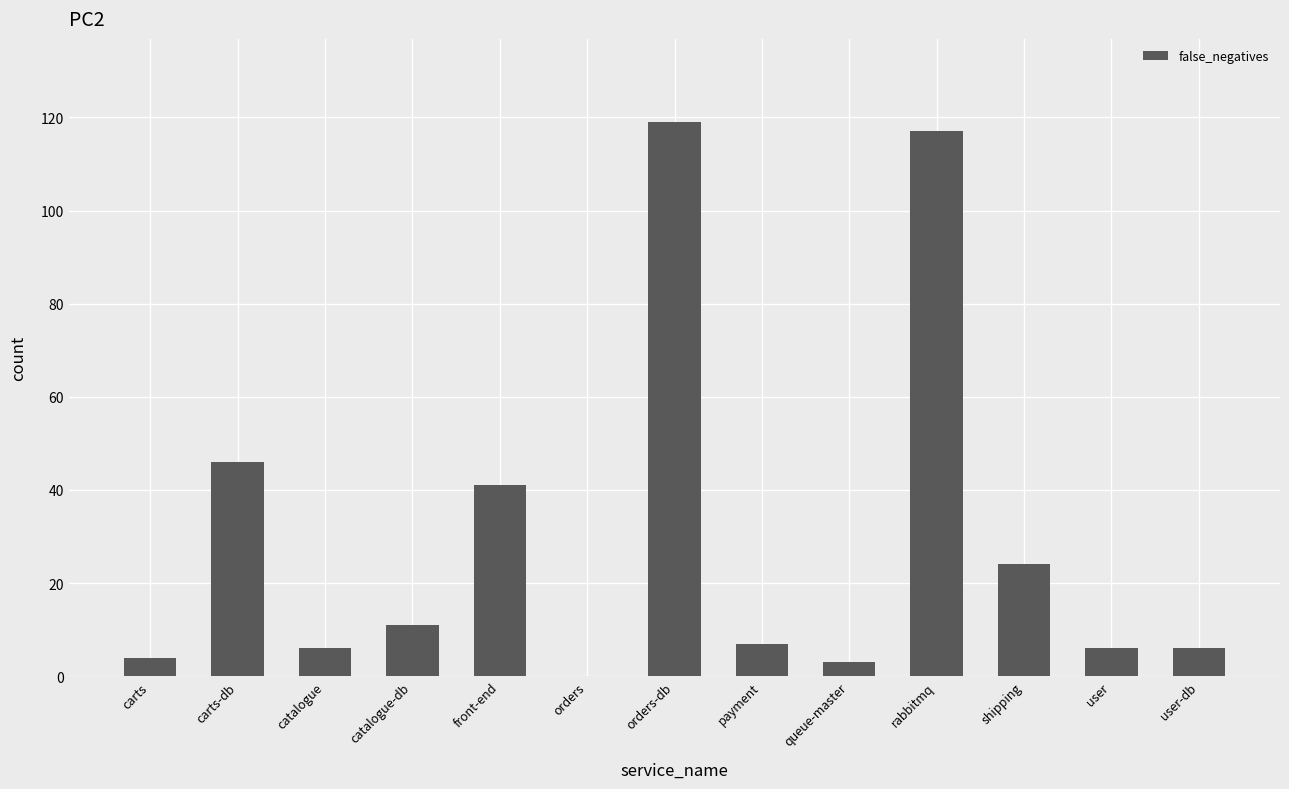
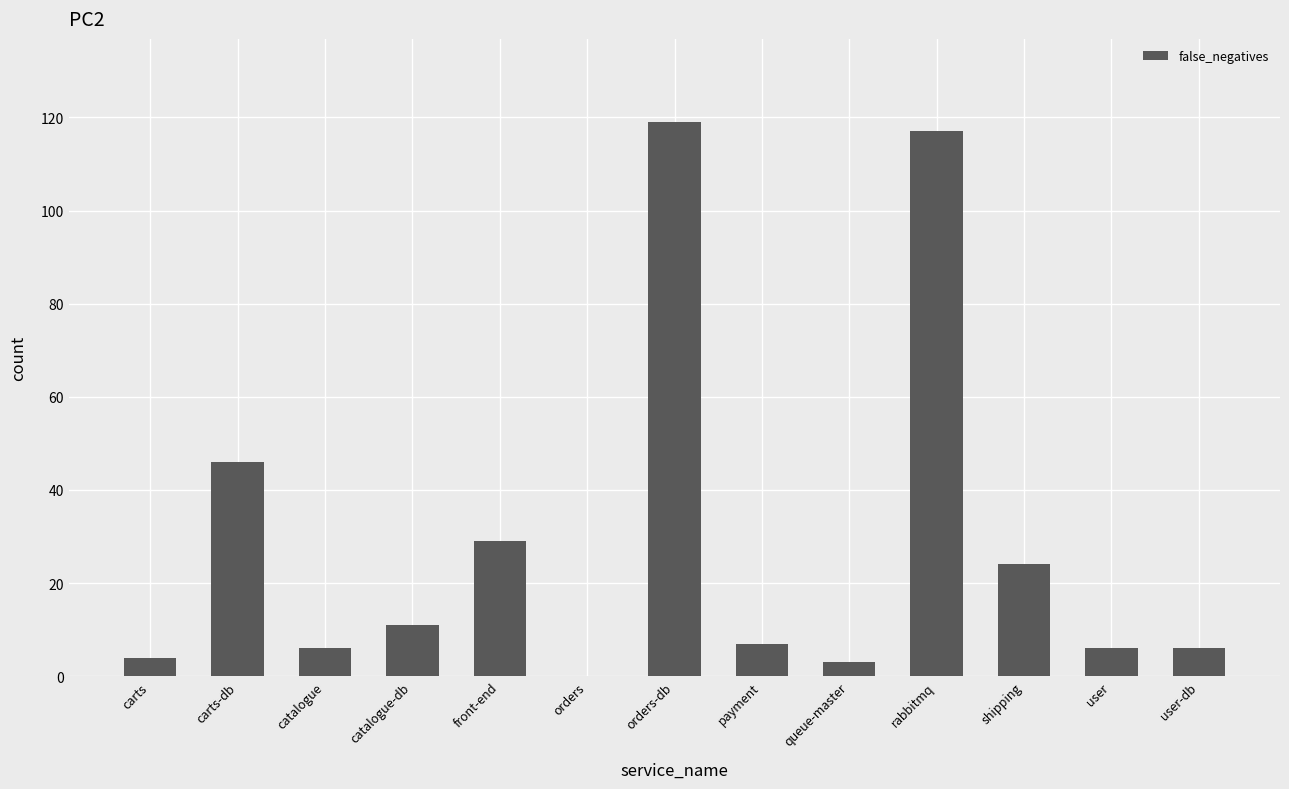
front-end: 41 -> 29
